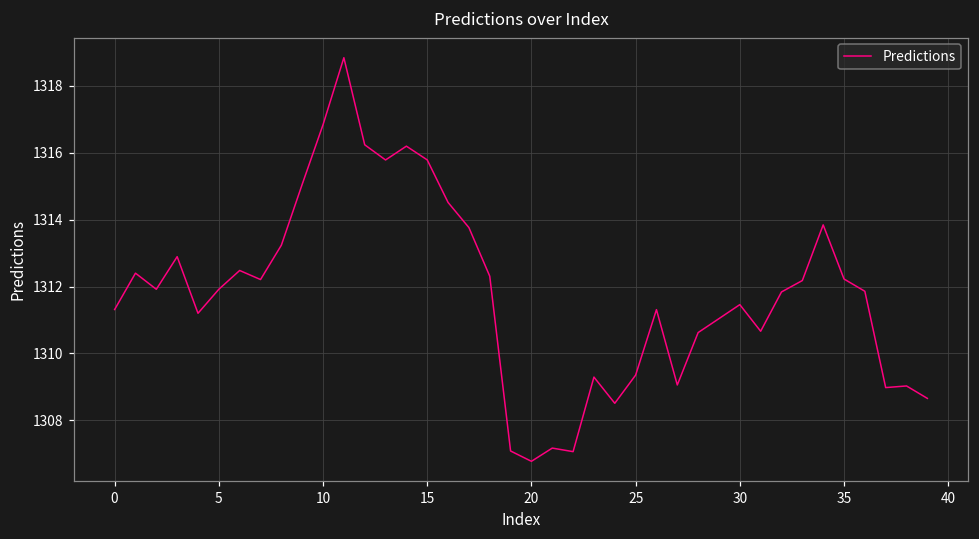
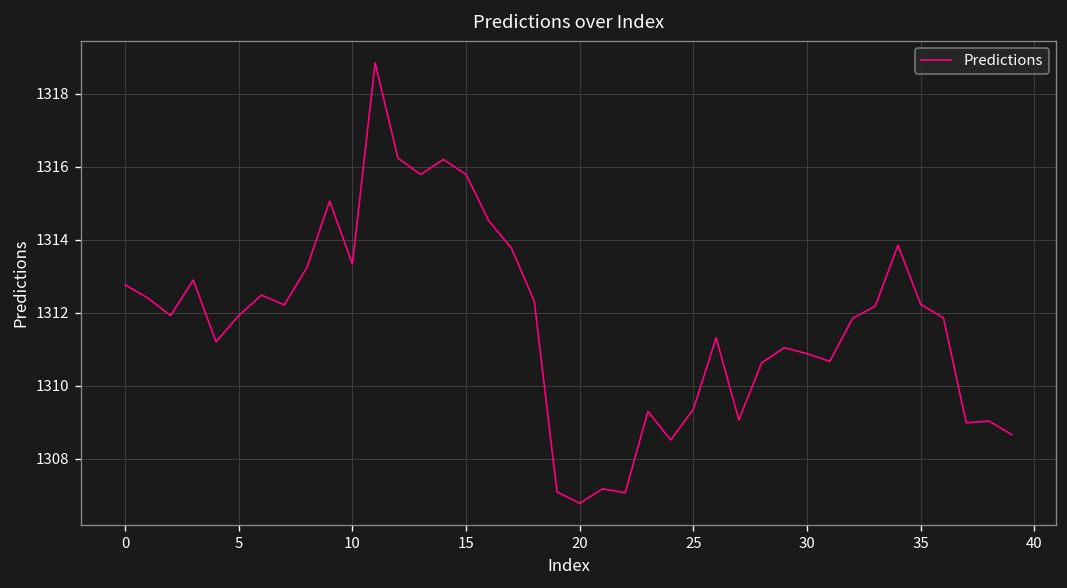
0: 1311.3 -> 1312.8
10: 1316.8 -> 1313.3
30: 1311.5 -> 1310.9
